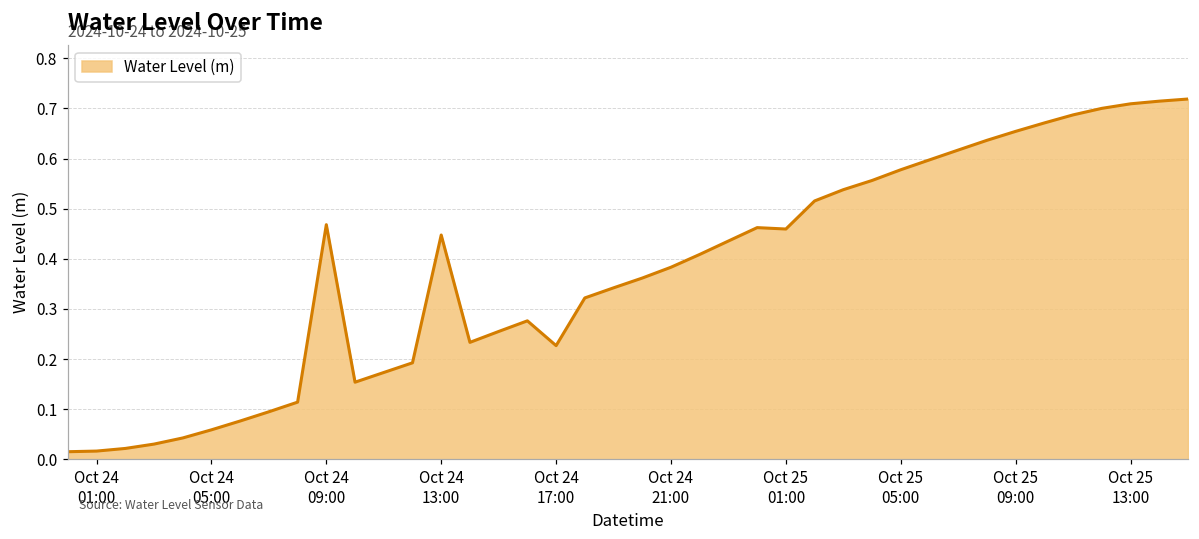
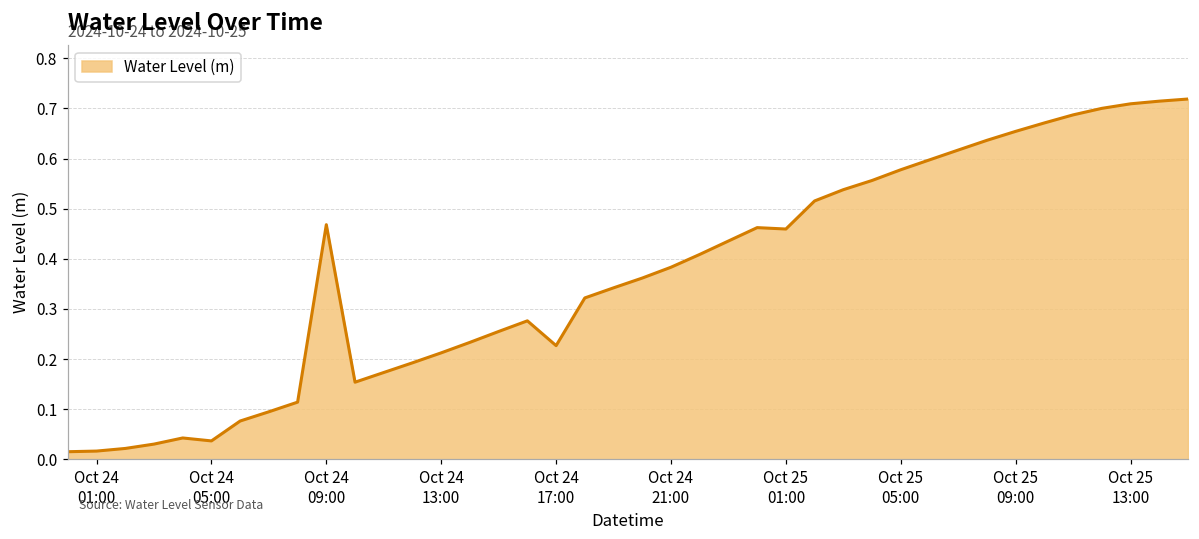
Oct 24 05:00: 0.06 -> 0.04
Oct 24 13:00: 0.45 -> 0.21
